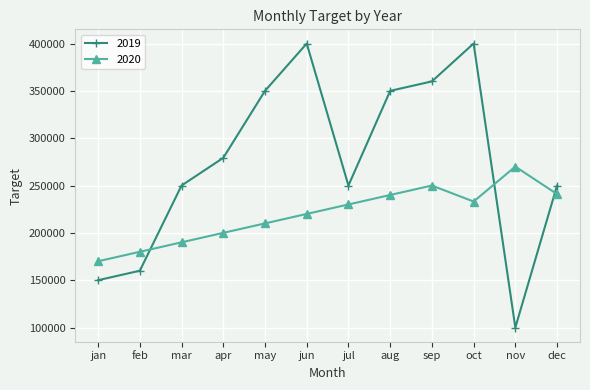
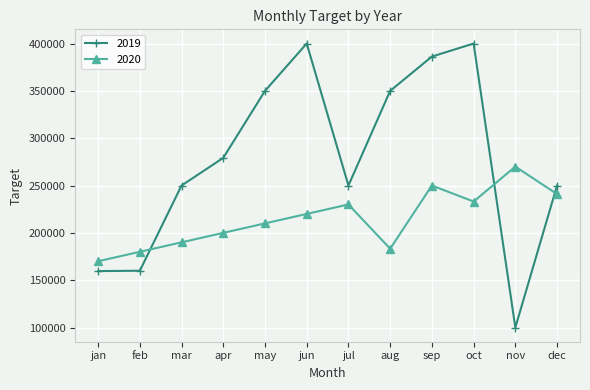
2019, jan: 150000 -> 160000
2020, aug: 240000 -> 180000
2019, sep: 360000 -> 390000
